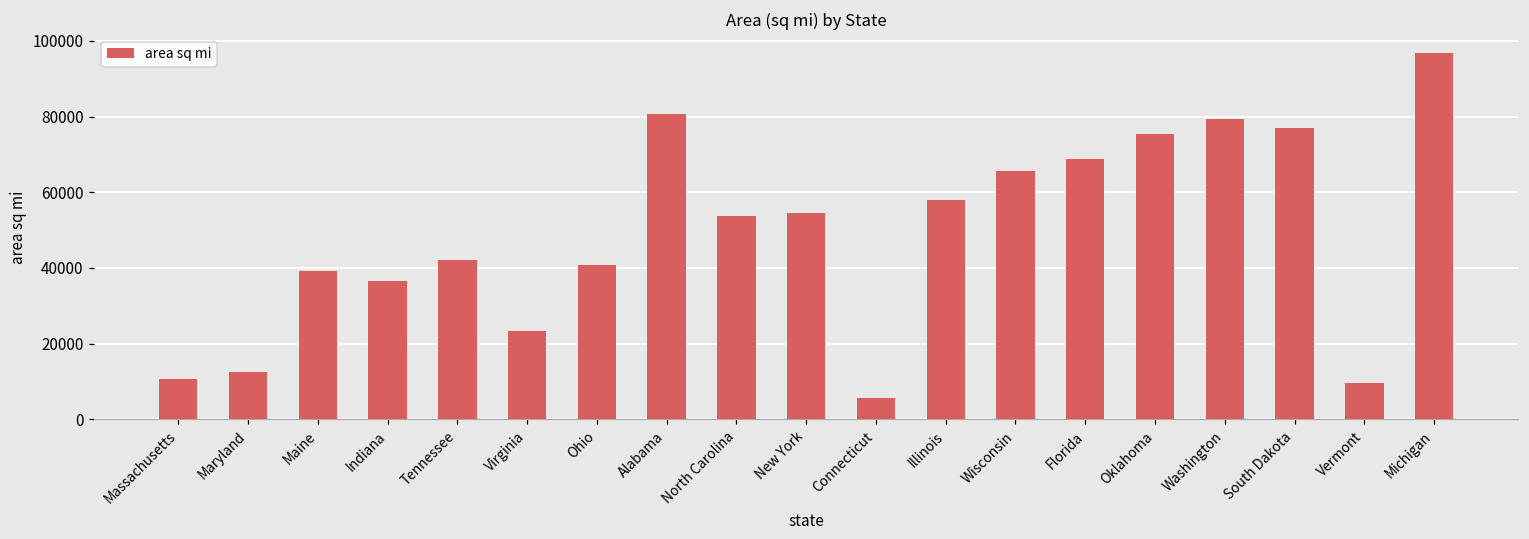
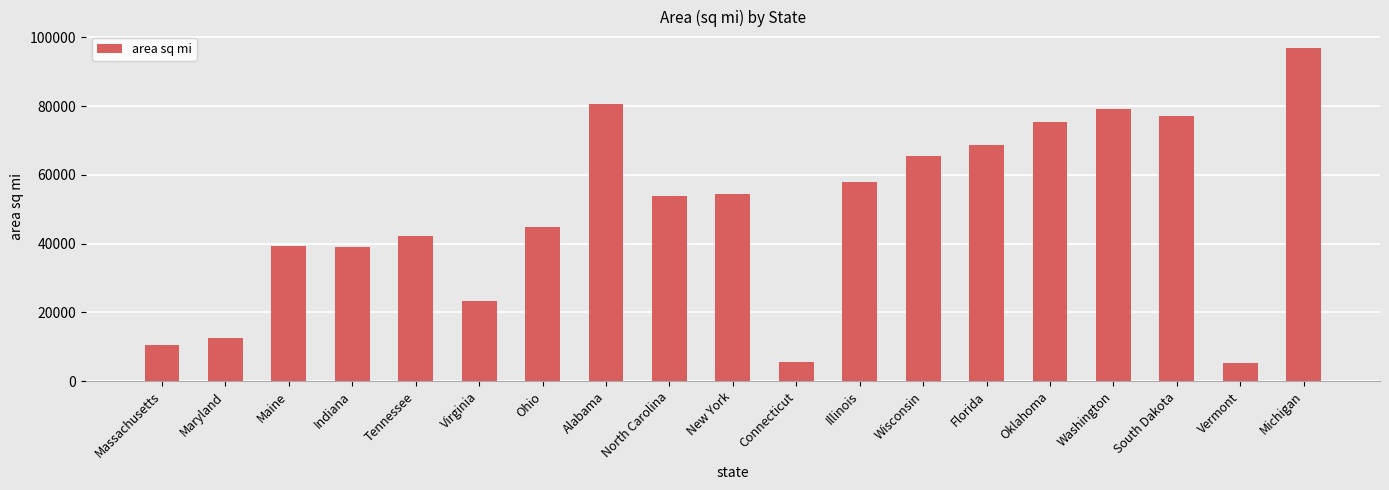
Indiana: 36000 -> 39000
Ohio: 41000 -> 45000
Vermont: 10000 -> 5000
